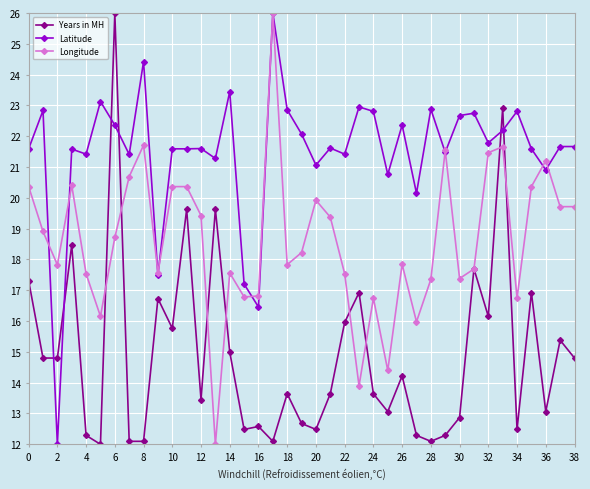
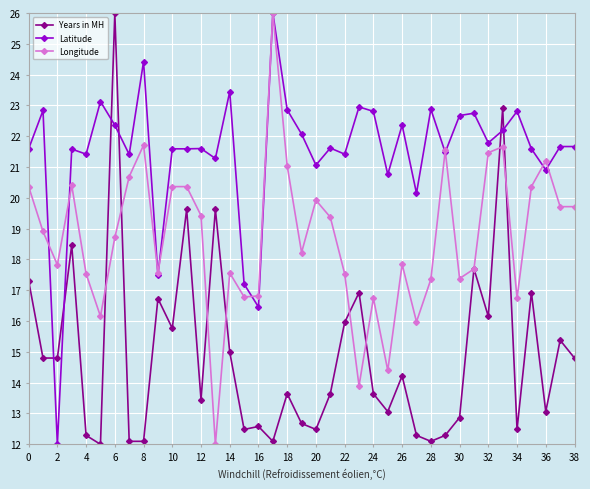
Longitude, 18: 17.8 -> 21.0
